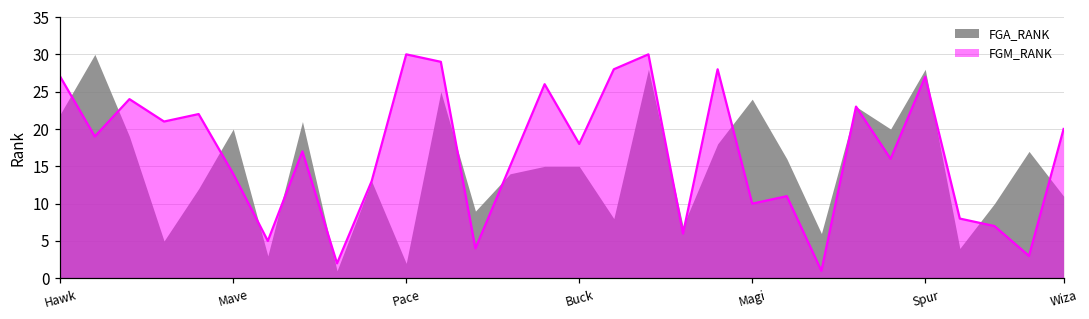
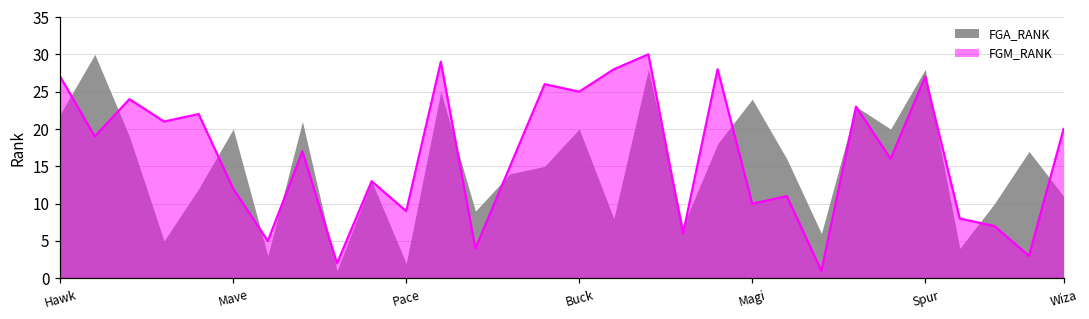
FGM_RANK, Mave: 14 -> 12
FGM_RANK, Pace: 30 -> 9
FGA_RANK, Buck: 15 -> 20
FGM_RANK, Buck: 18 -> 25
